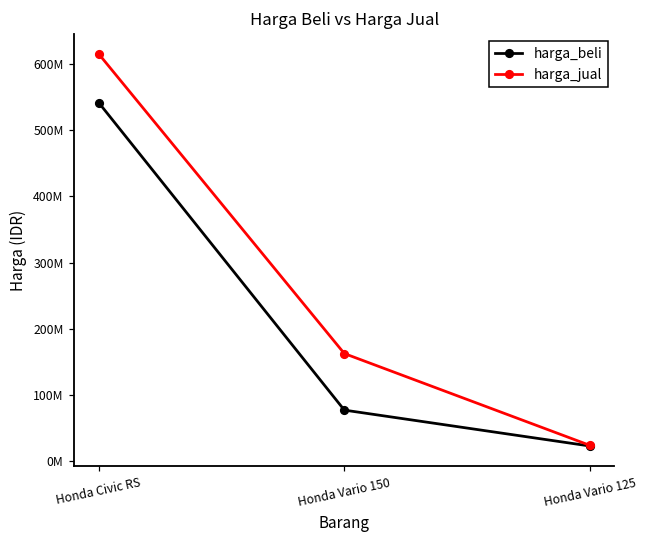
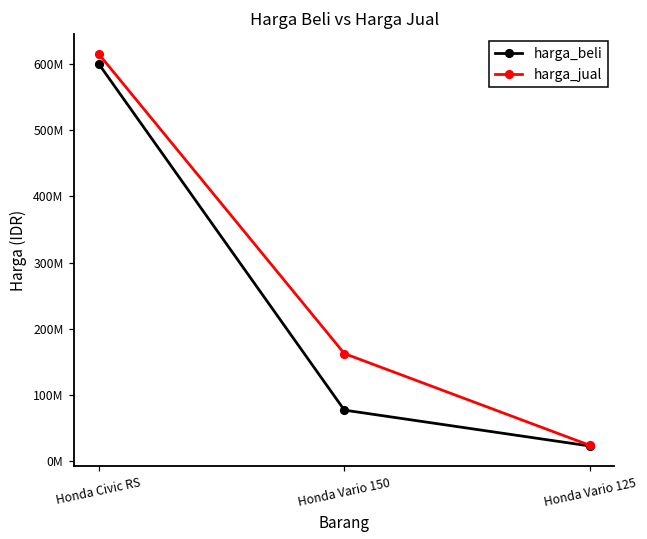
harga_beli, Honda Civic RS: 540000000 -> 600000000
